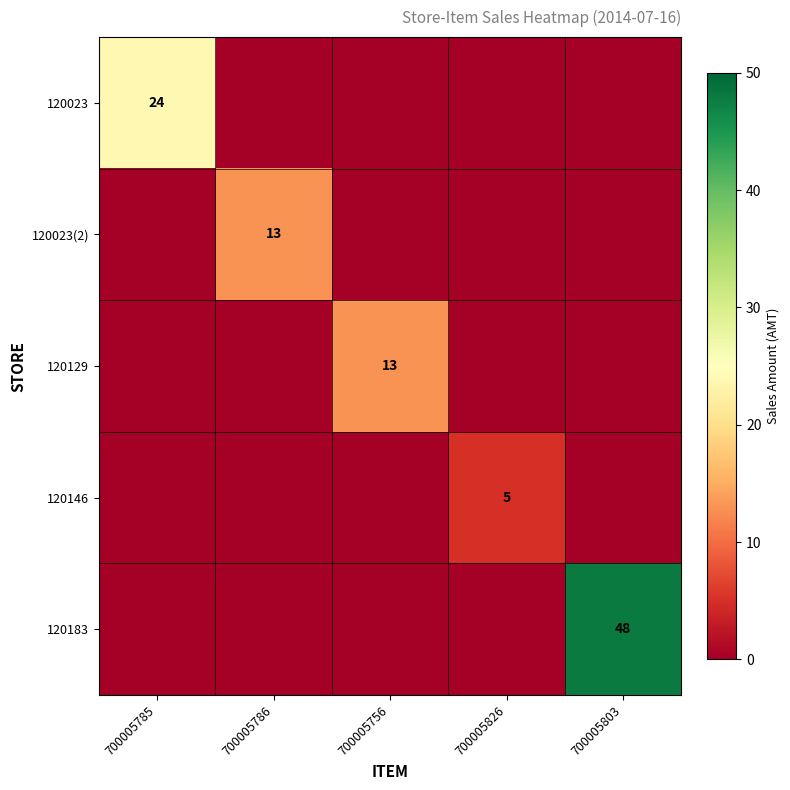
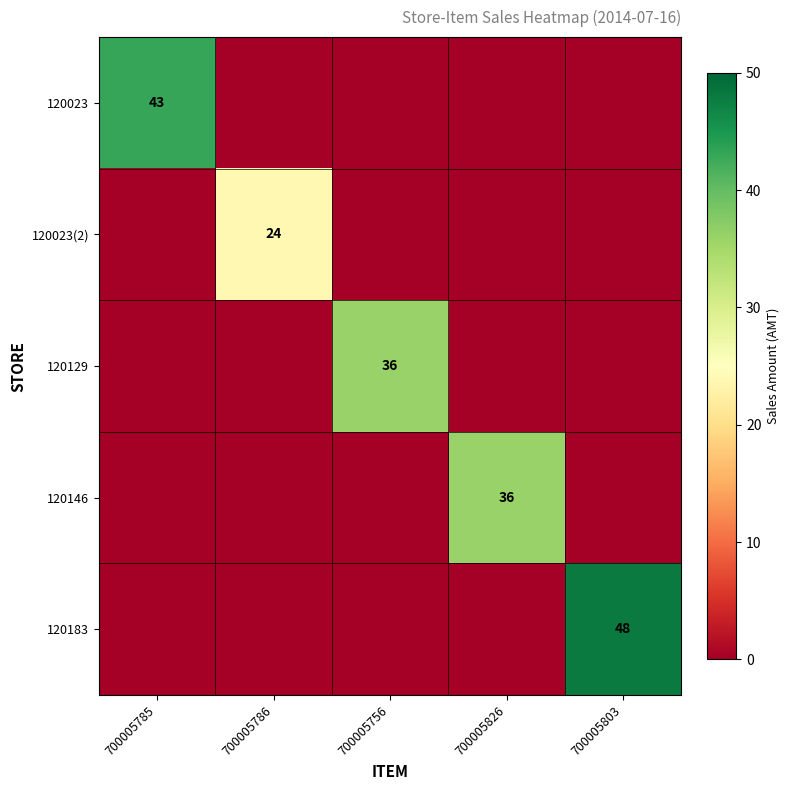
120023, 700005785: 24 -> 43
120023(2), 700005786: 13 -> 24
120129, 700005756: 13 -> 36
120146, 700005826: 5 -> 36
